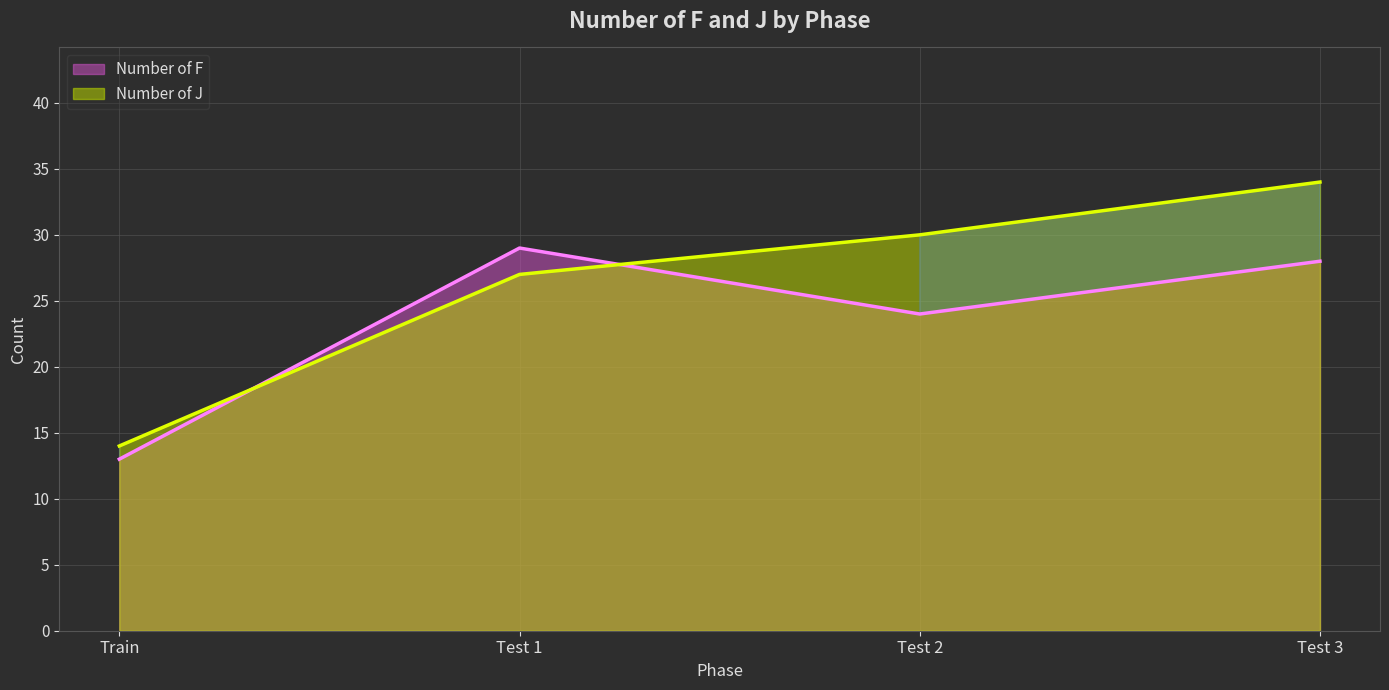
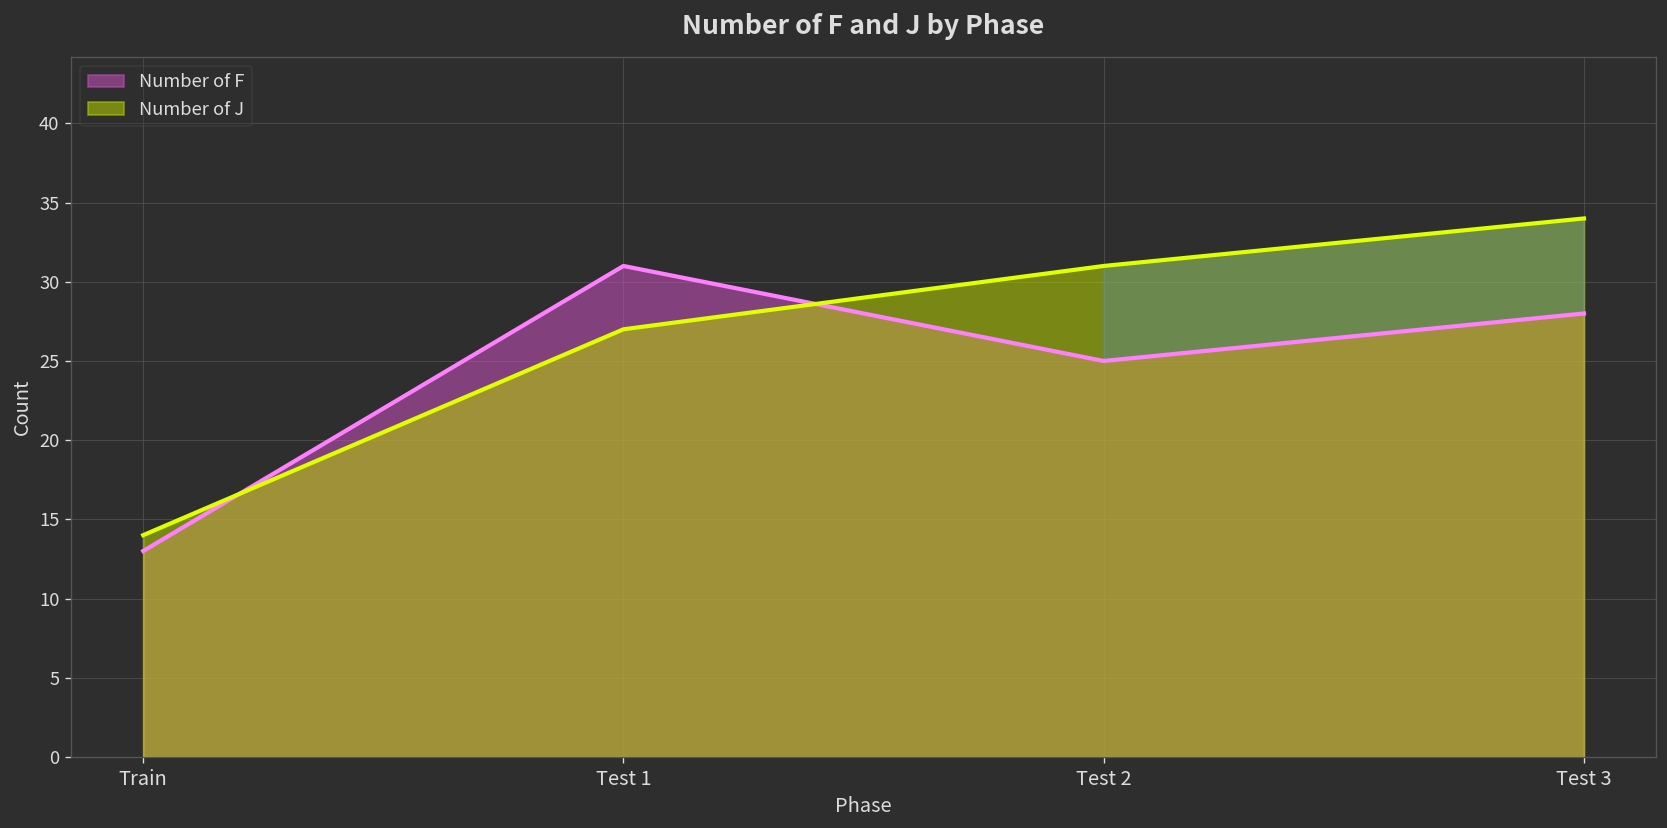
Number of F, Test 1: 29 -> 31
Number of F, Test 2: 24 -> 25
Number of J, Test 2: 30 -> 31
